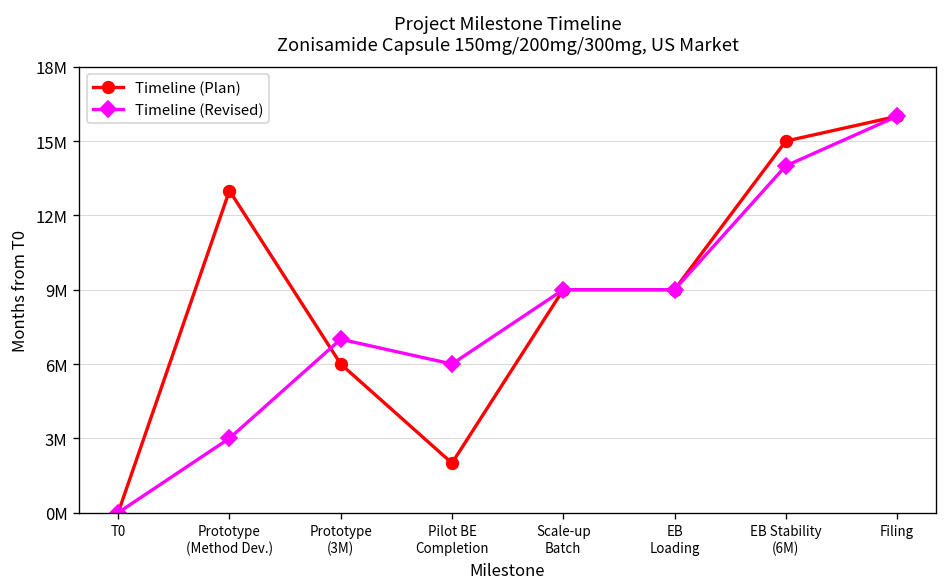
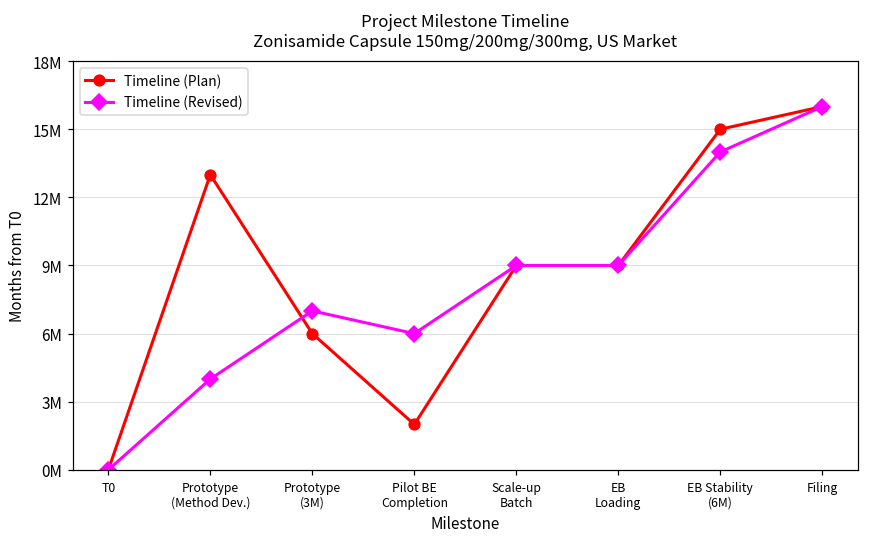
Timeline (Revised), Prototype (Method Dev.): 3000000 -> 4000000
